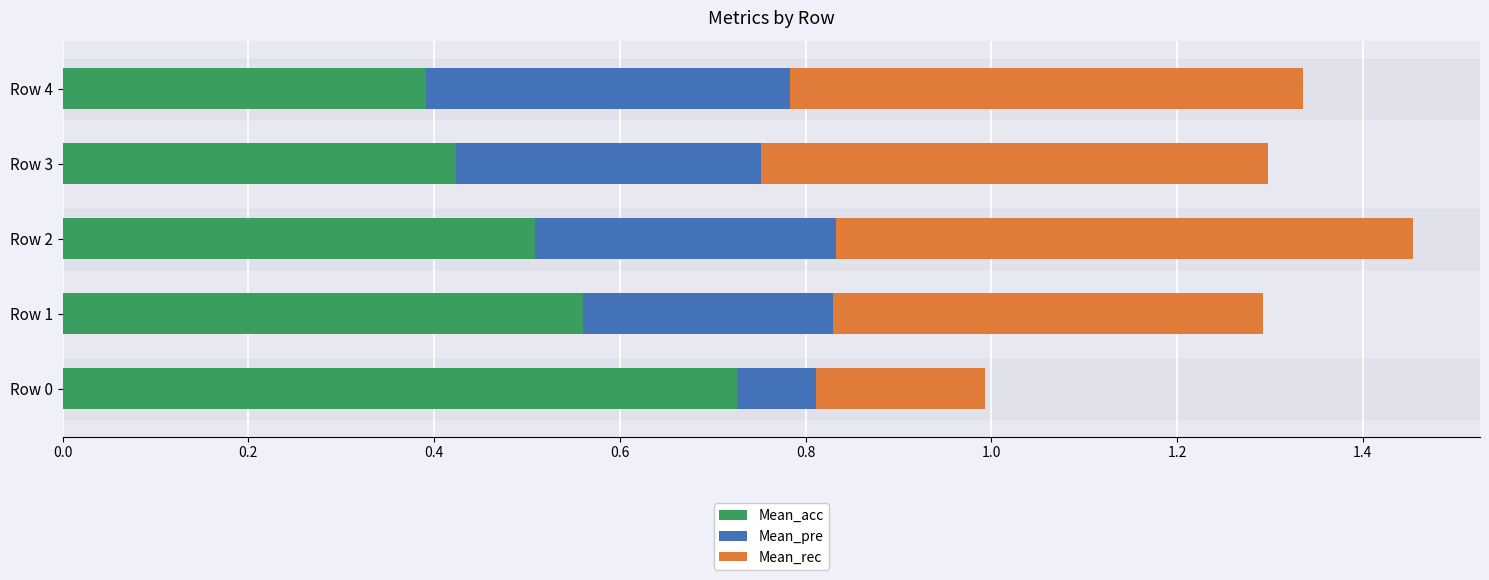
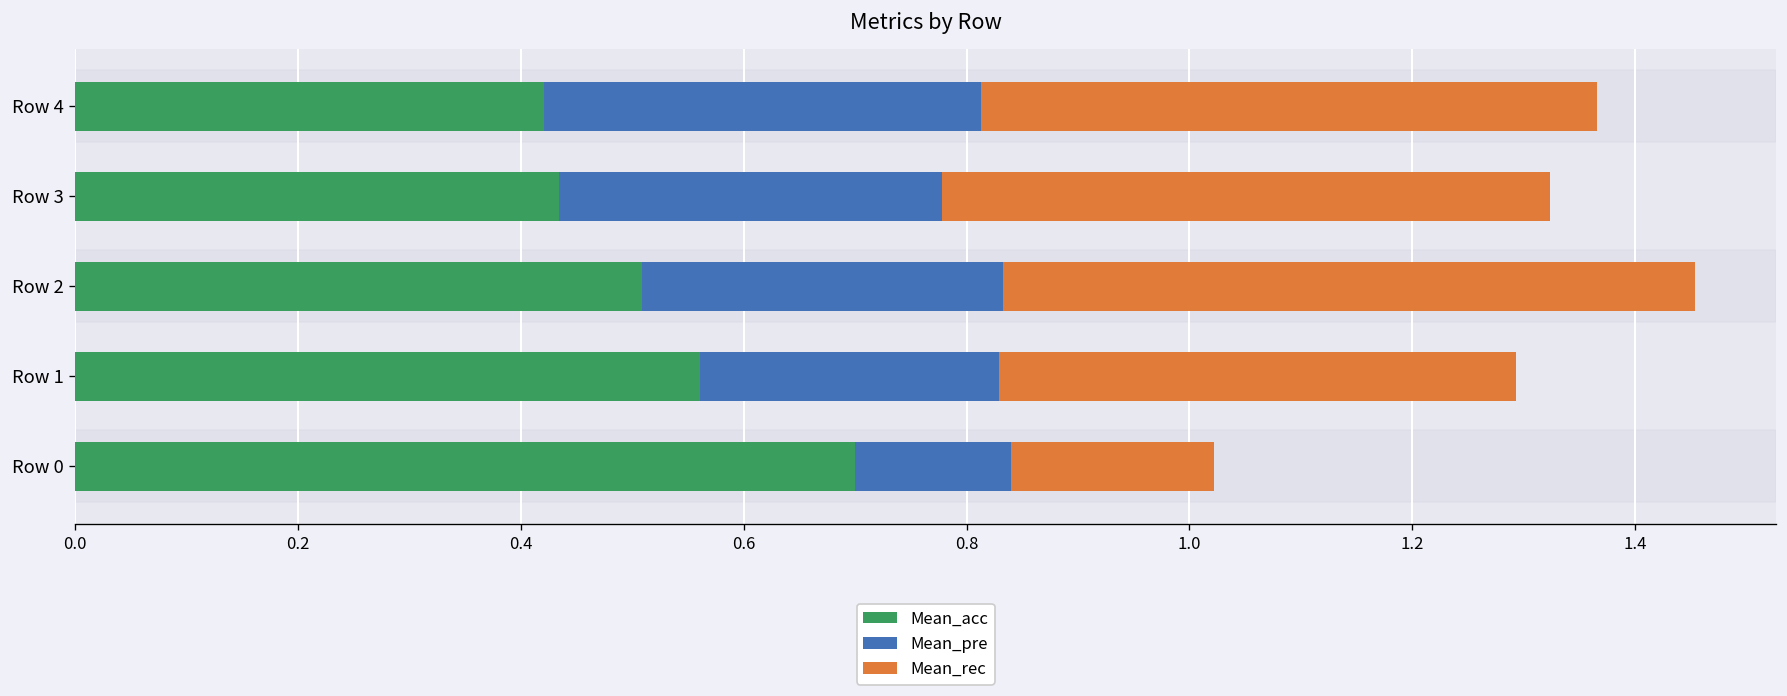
Mean_acc, Row 4: 0.39 -> 0.42
Mean_acc, Row 3: 0.42 -> 0.43
Mean_pre, Row 3: 0.33 -> 0.34
Mean_acc, Row 0: 0.73 -> 0.70
Mean_pre, Row 0: 0.09 -> 0.14
